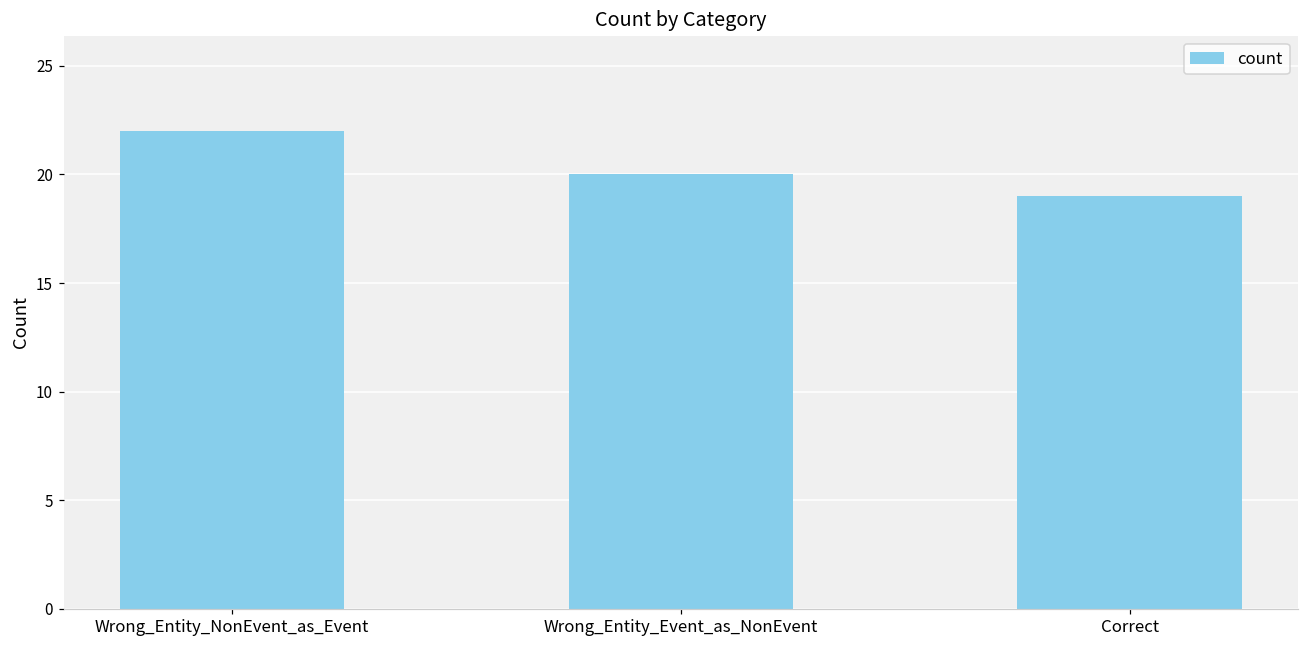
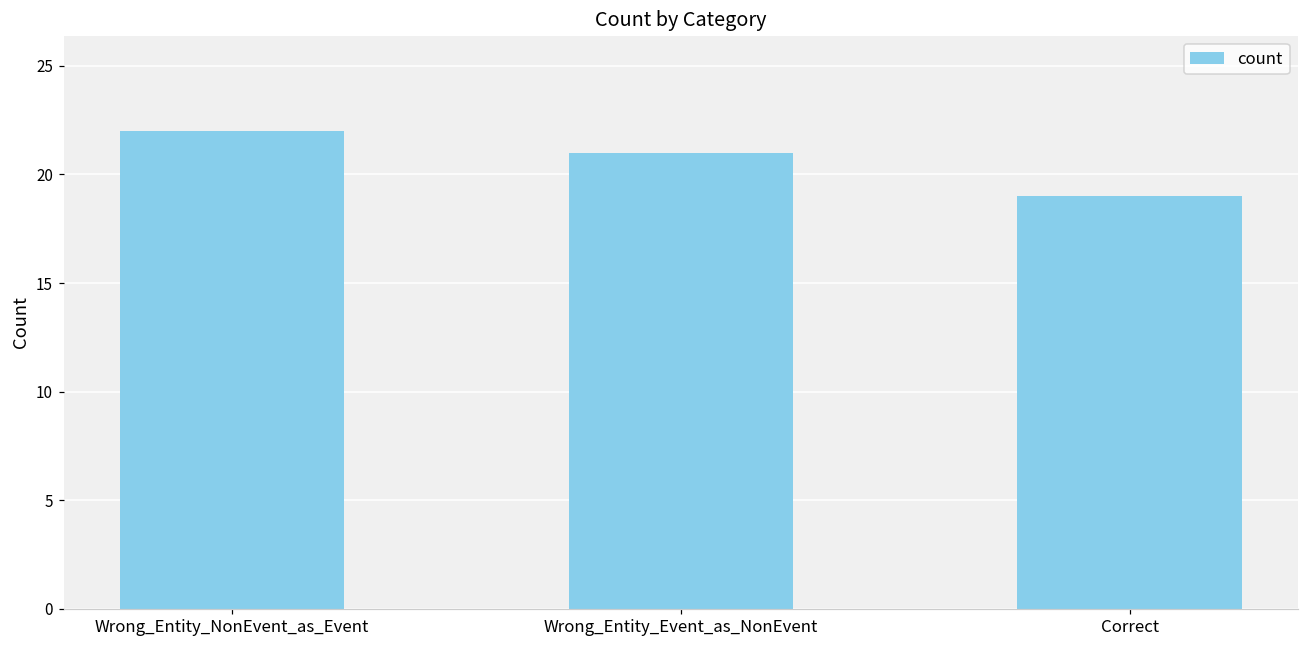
Wrong_Entity_Event_as_NonEvent: 20 -> 21
